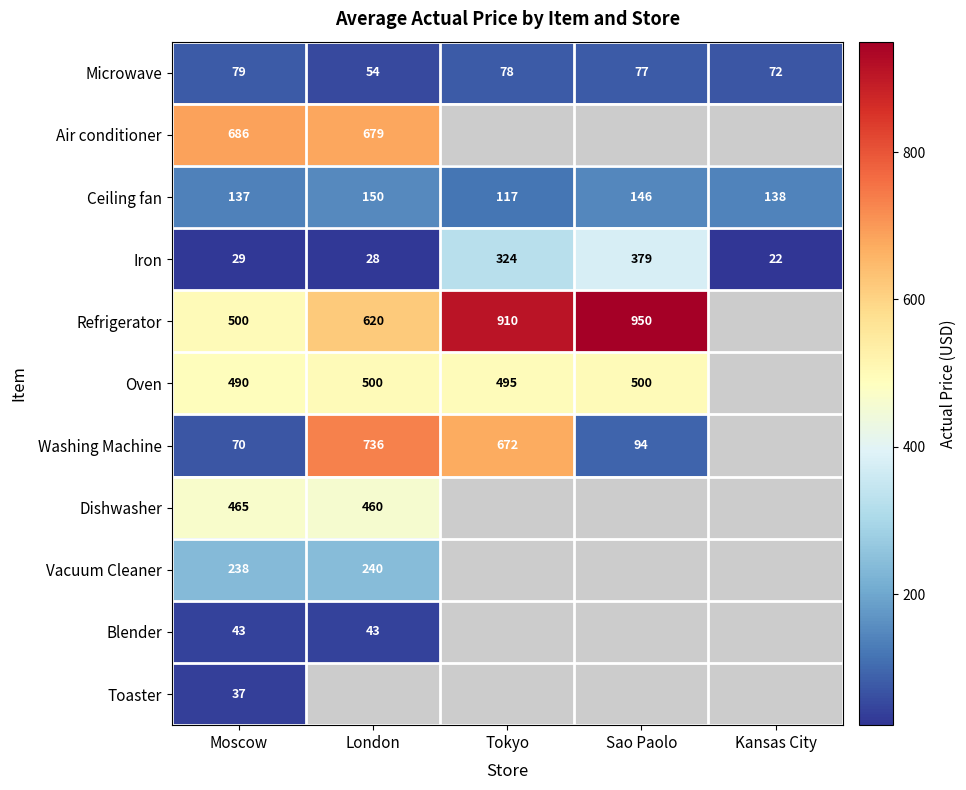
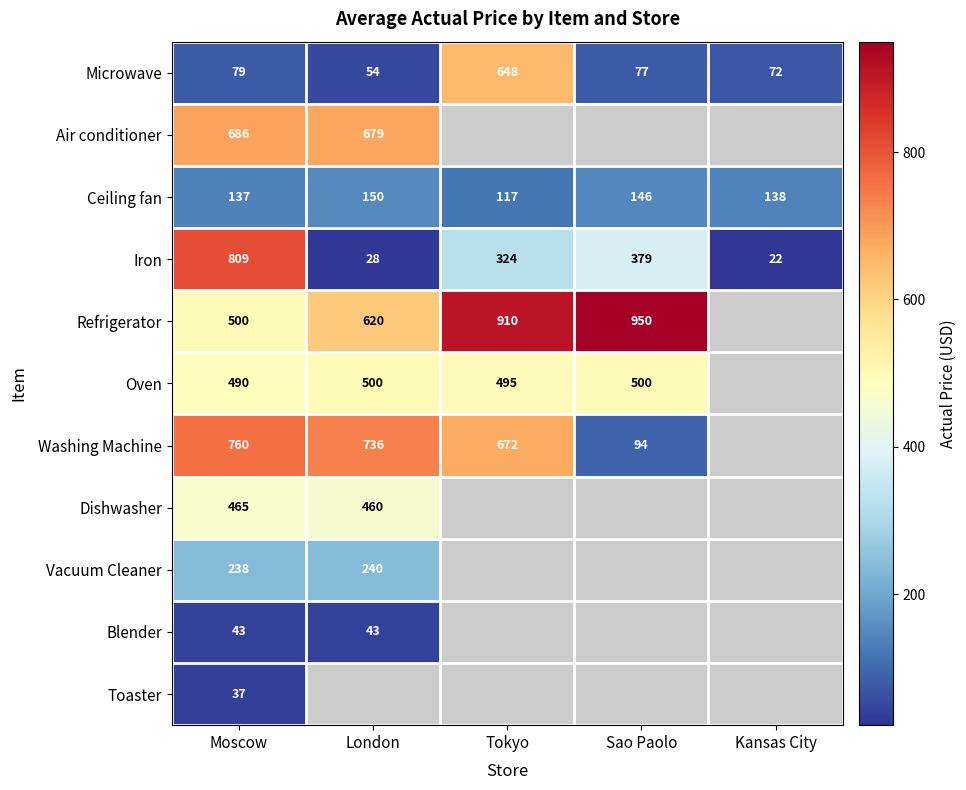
Microwave, Tokyo: 78 -> 648
Iron, Moscow: 29 -> 809
Washing Machine, Moscow: 70 -> 760
